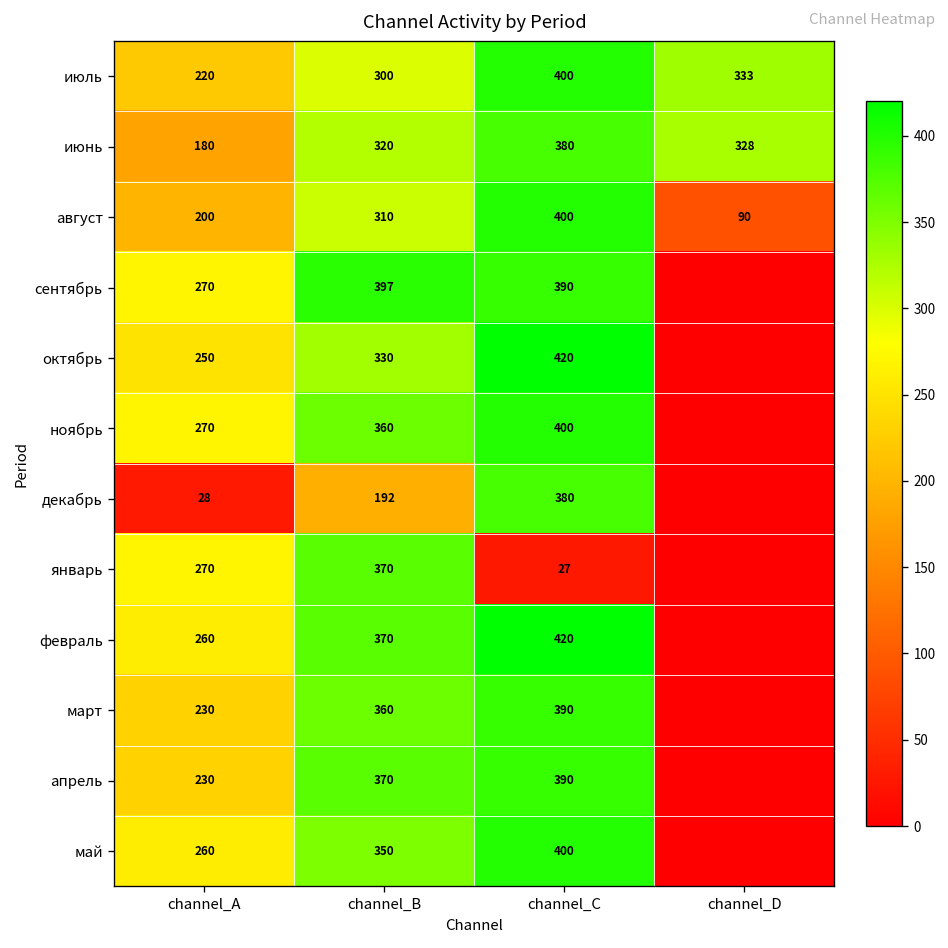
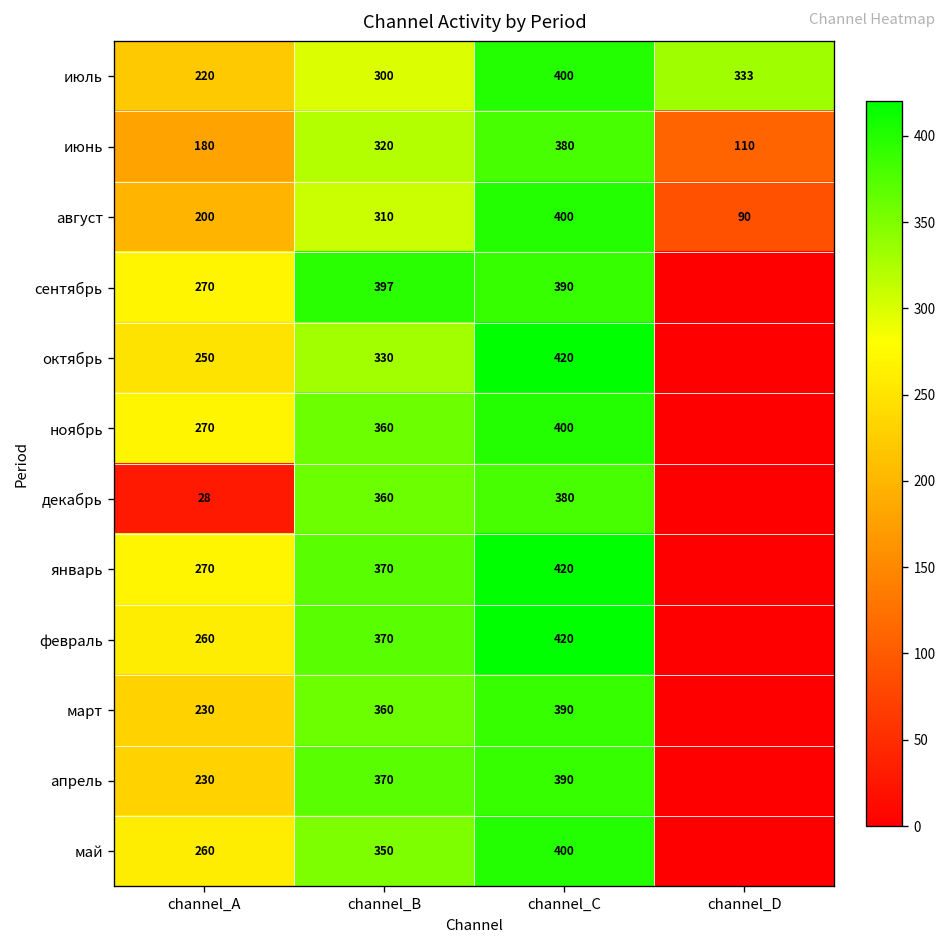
июнь, channel_D: 328 -> 110
декабрь, channel_B: 192 -> 360
январь, channel_C: 27 -> 420
